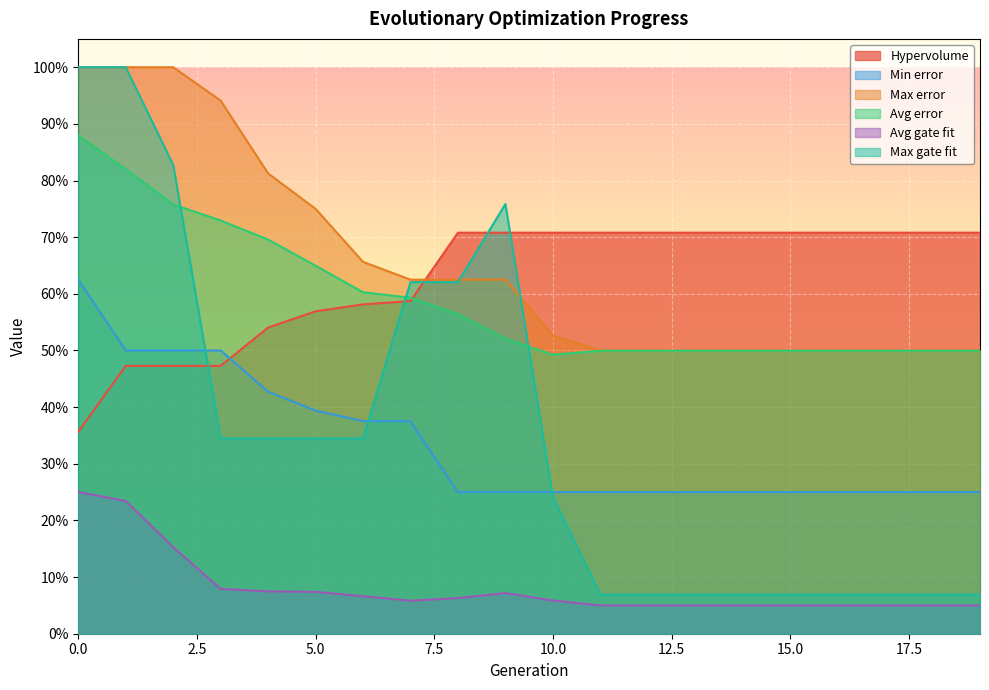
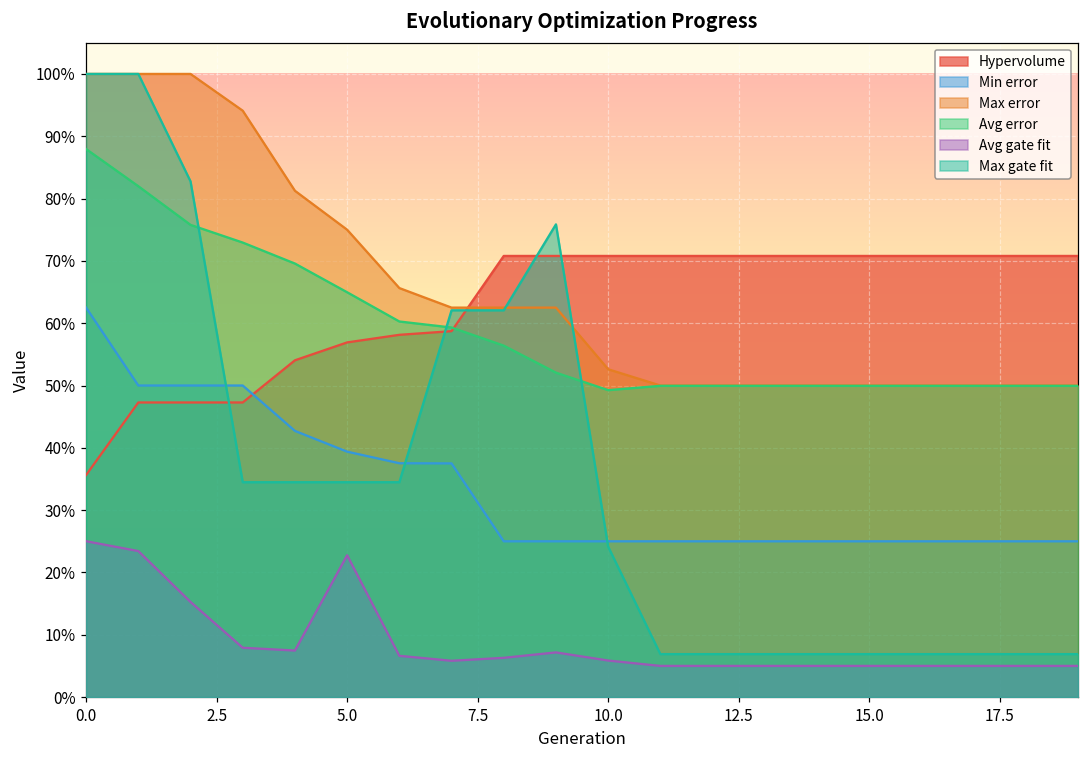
Avg gate fit, 5.0: 7% -> 23%
